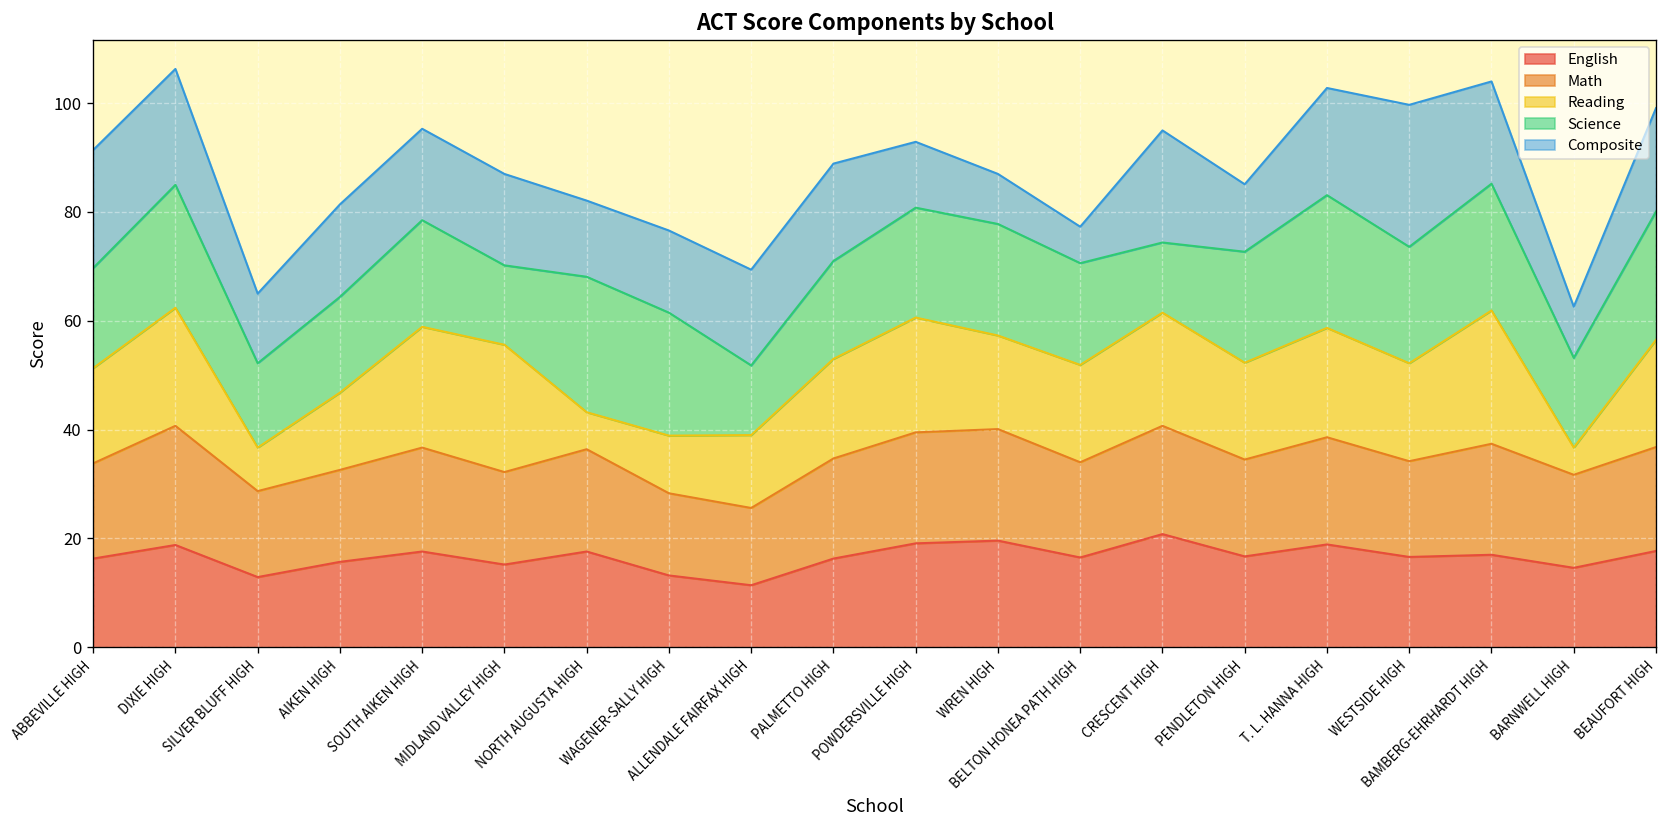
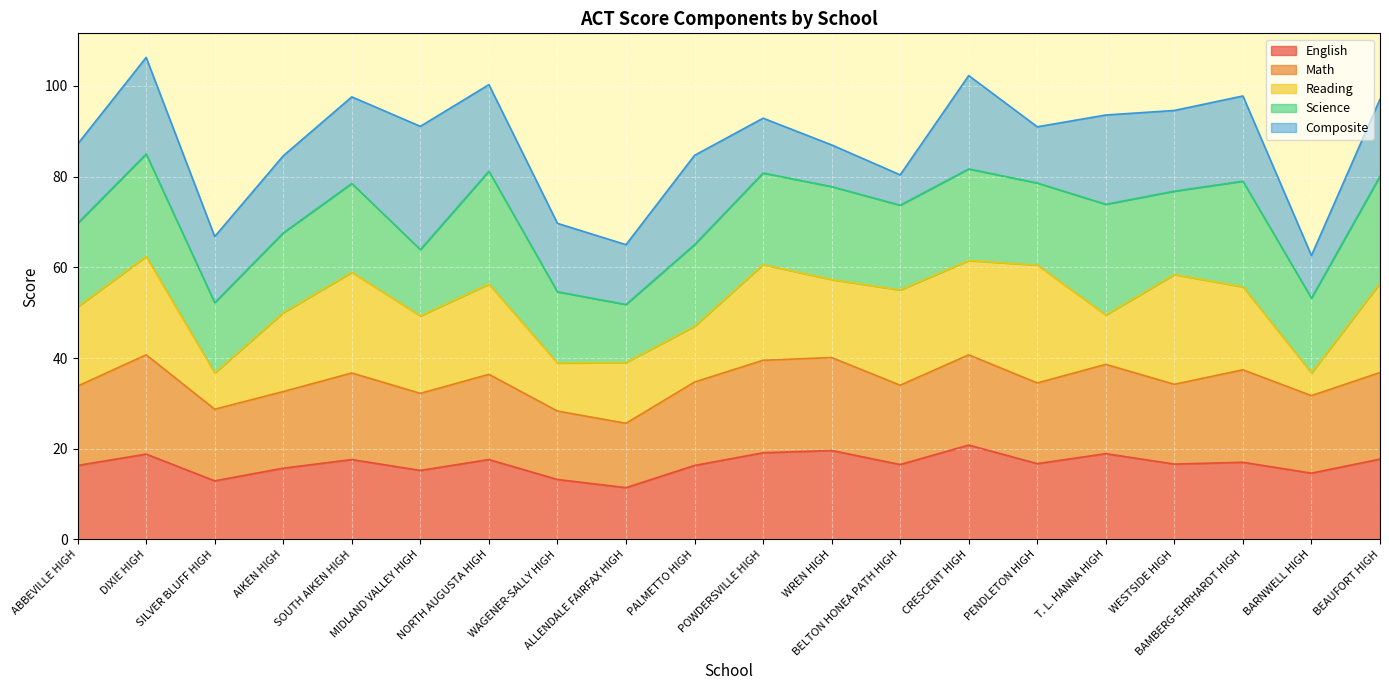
Composite, ABBEVILLE HIGH: 22 -> 18
Composite, SILVER BLUFF HIGH: 13 -> 15
Reading, AIKEN HIGH: 14 -> 17
Composite, SOUTH AIKEN HIGH: 17 -> 19
Reading, MIDLAND VALLEY HIGH: 23 -> 17
Composite, MIDLAND VALLEY HIGH: 17 -> 27
Reading, NORTH AUGUSTA HIGH: 7 -> 20
Composite, NORTH AUGUSTA HIGH: 14 -> 19
Science, WAGENER-SALLY HIGH: 23 -> 16
Composite, ALLENDALE FAIRFAX HIGH: 18 -> 13
Reading, PALMETTO HIGH: 18 -> 12
Composite, PALMETTO HIGH: 18 -> 20
Reading, BELTON HONEA PATH HIGH: 18 -> 21
Science, CRESCENT HIGH: 13 -> 20
Reading, PENDLETON HIGH: 18 -> 26
Science, PENDLETON HIGH: 20 -> 18
Reading, T. L. HANNA HIGH: 20 -> 11
Reading, WESTSIDE HIGH: 18 -> 24
Science, WESTSIDE HIGH: 21 -> 18
Composite, WESTSIDE HIGH: 26 -> 18
Reading, BAMBERG-EHRHARDT HIGH: 25 -> 18
Composite, BEAUFORT HIGH: 19 -> 17
